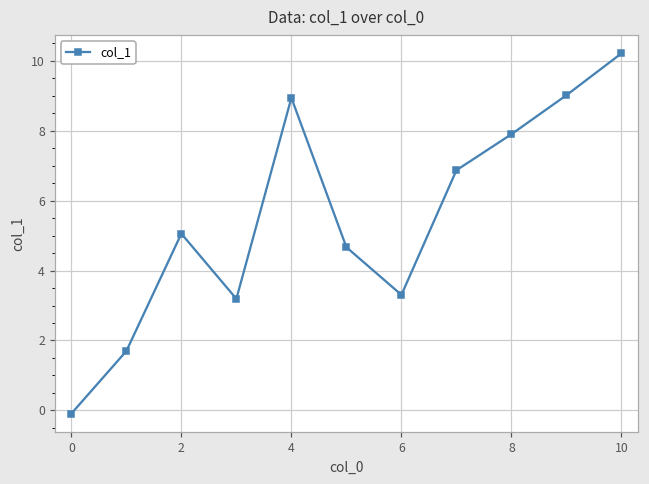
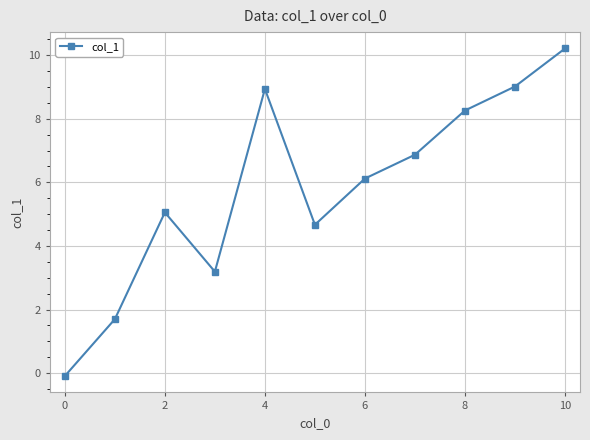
6: 3.3 -> 6.1
8: 7.9 -> 8.3
